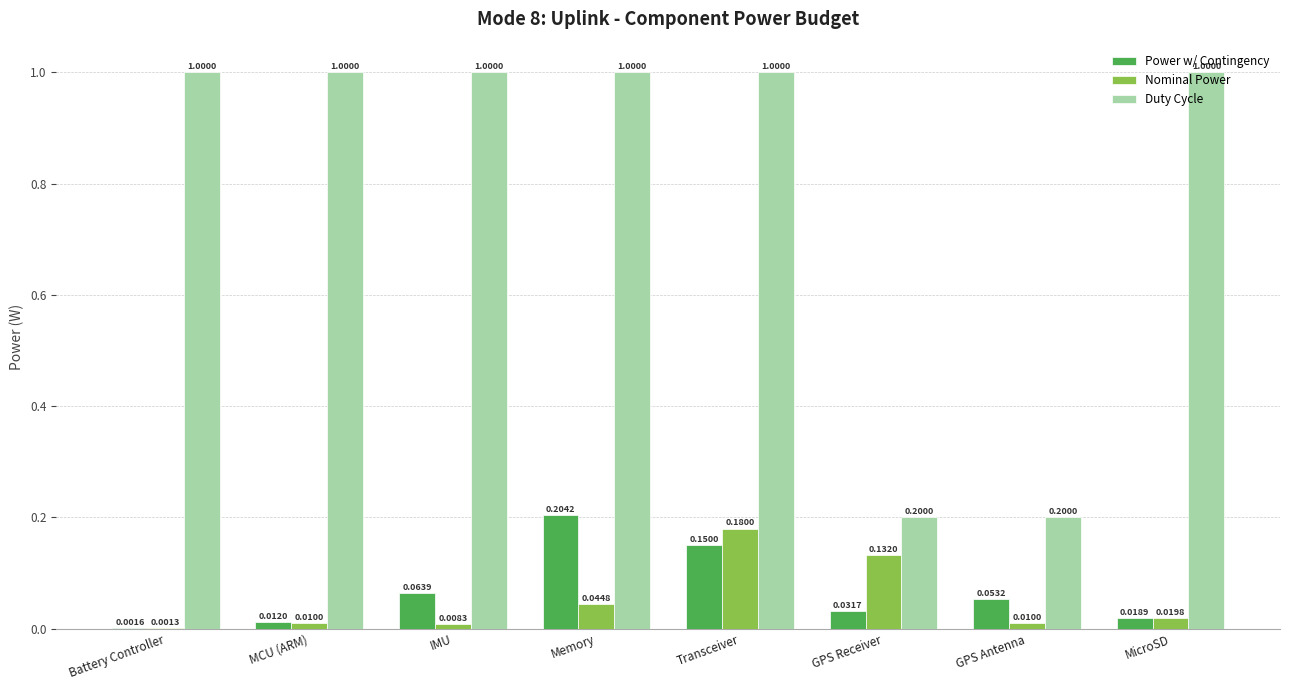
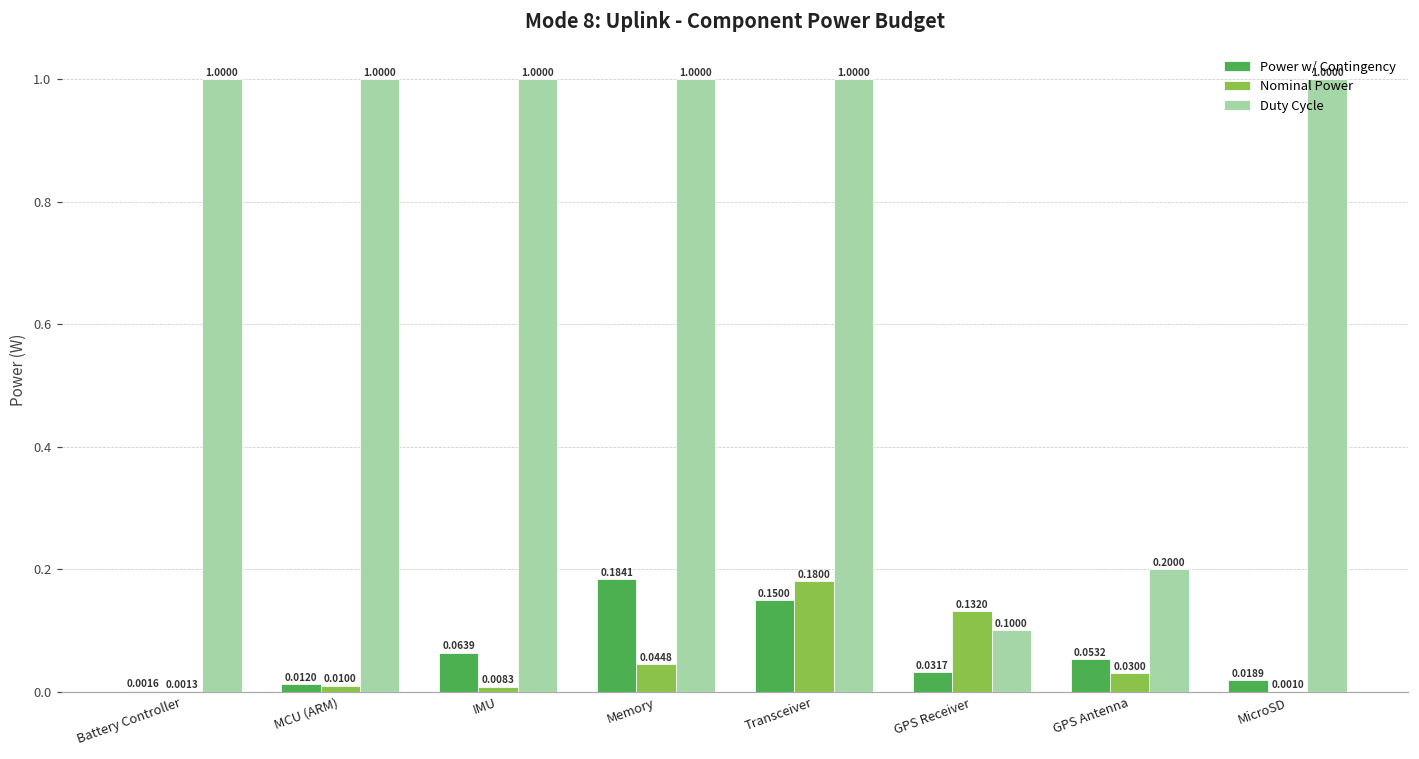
Power w/ Contingency, Memory: 0.2042 -> 0.1841
Duty Cycle, GPS Receiver: 0.2000 -> 0.1000
Nominal Power, GPS Antenna: 0.0100 -> 0.0300
Nominal Power, MicroSD: 0.0198 -> 0.0010
